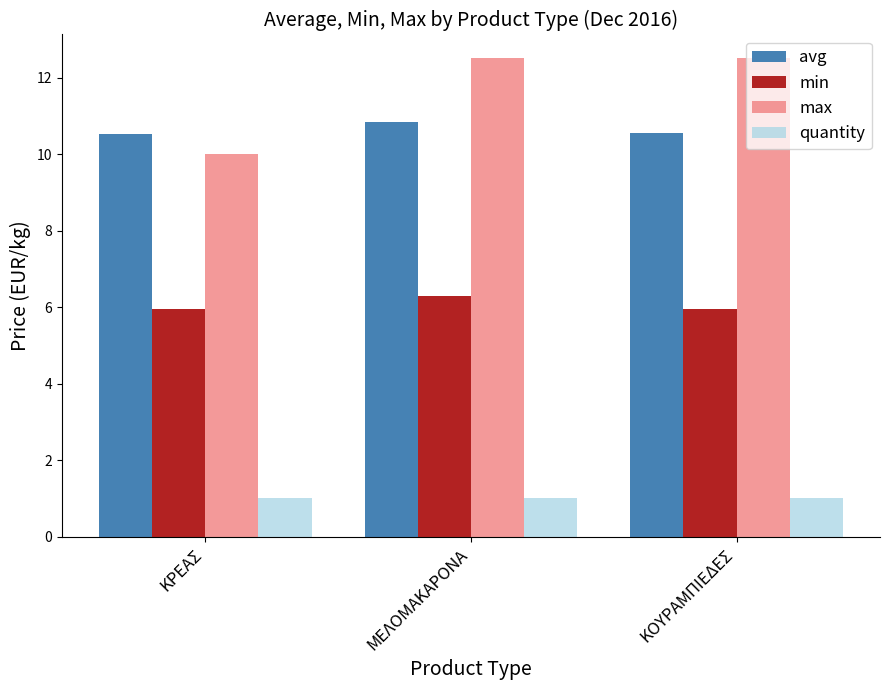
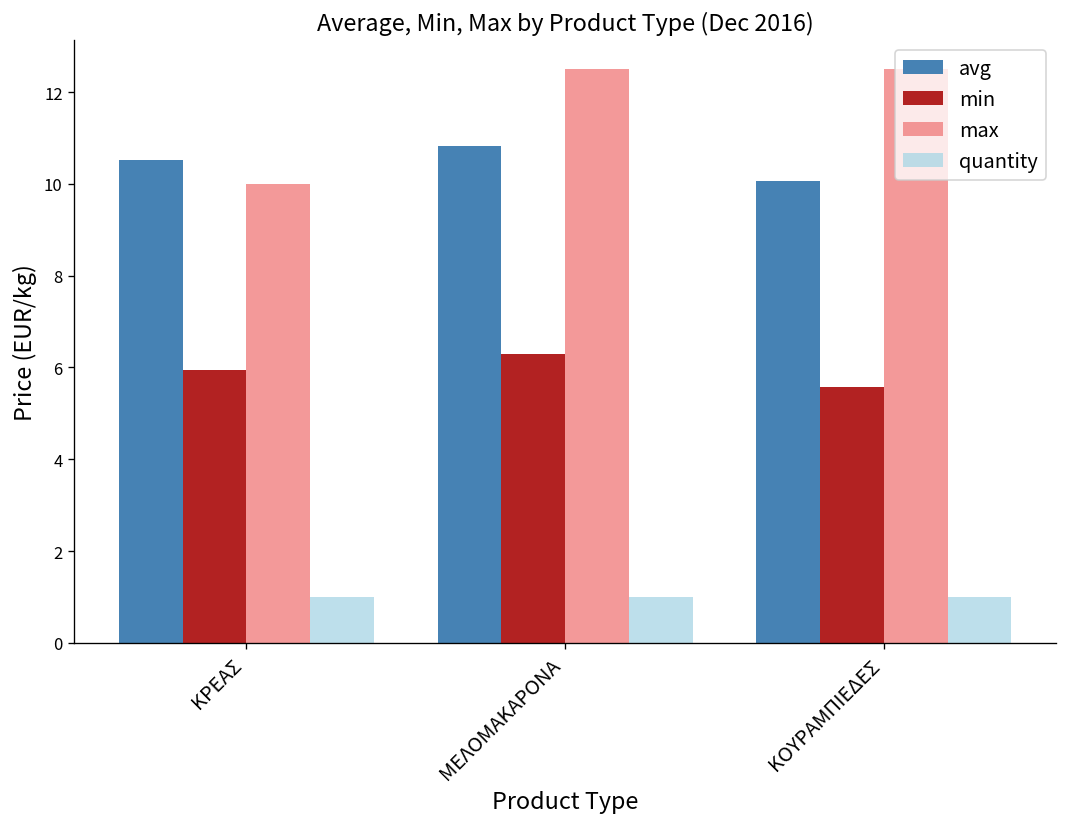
avg, ΚΟΥΡΑΜΠΙΕΔΕΣ: 10.5 -> 10.1
min, ΚΟΥΡΑΜΠΙΕΔΕΣ: 6.0 -> 5.6
